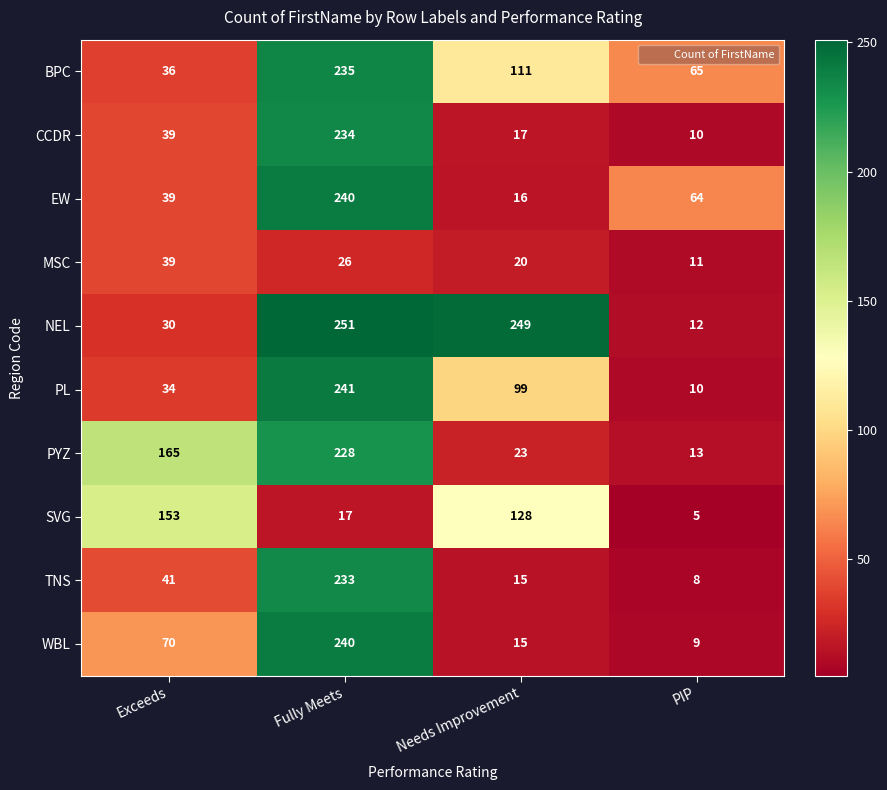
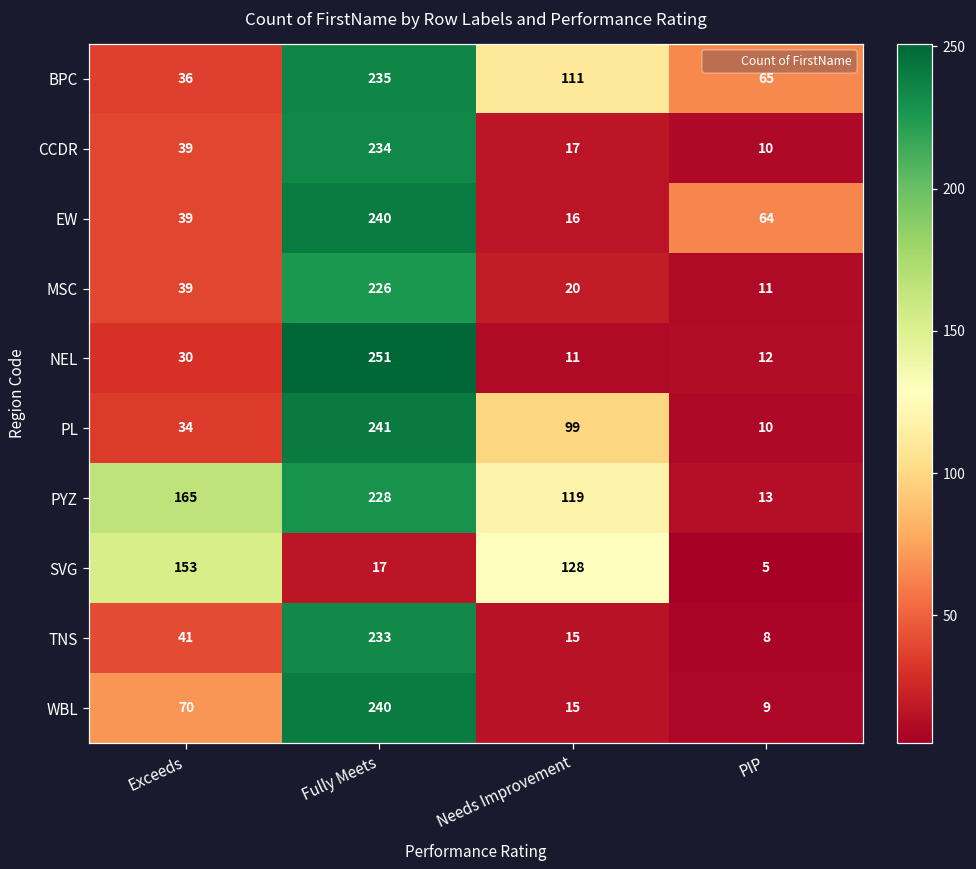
MSC, Fully Meets: 26 -> 226
NEL, Needs Improvement: 249 -> 11
PYZ, Needs Improvement: 23 -> 119
